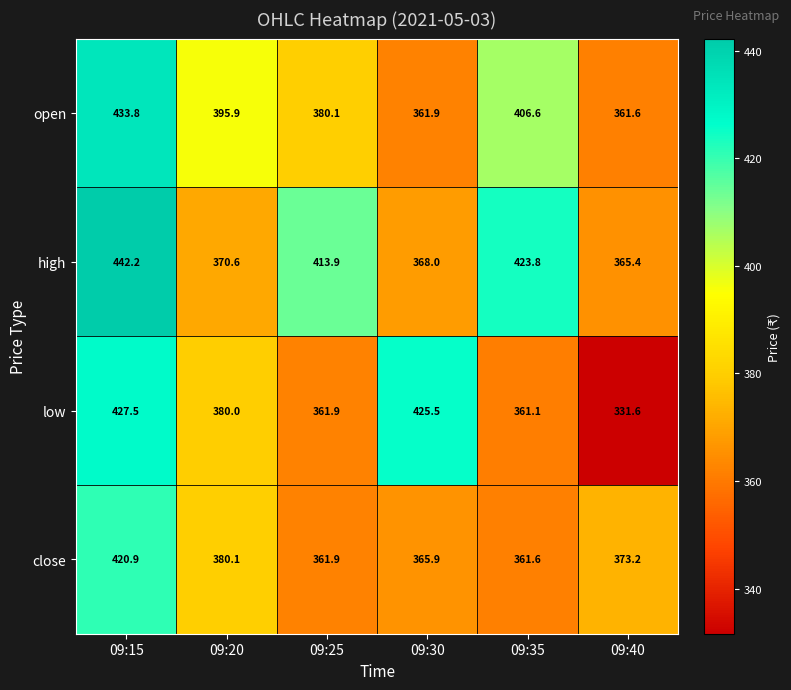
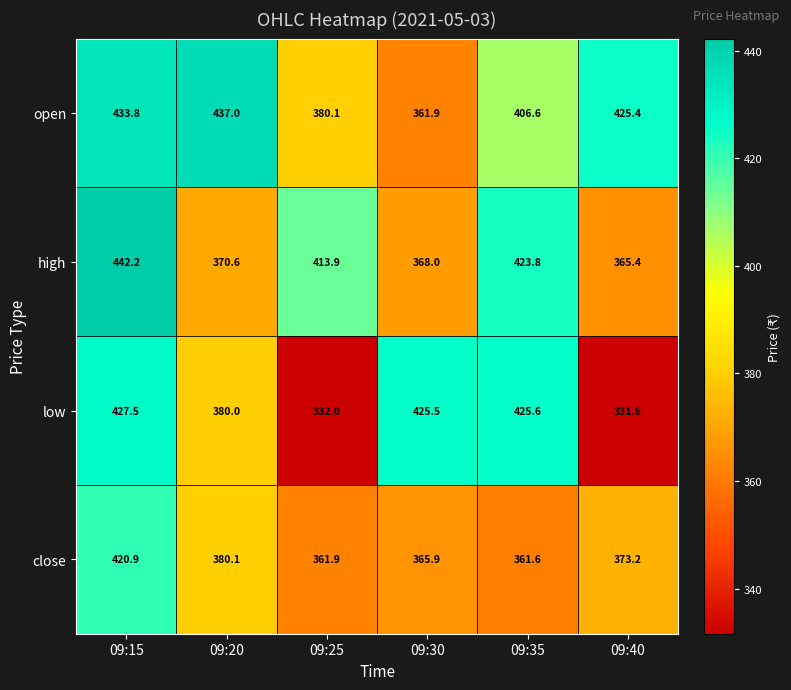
open, 09:20: 395.9 -> 437.0
open, 09:40: 361.6 -> 425.4
low, 09:25: 361.9 -> 332.0
low, 09:35: 361.1 -> 425.6
